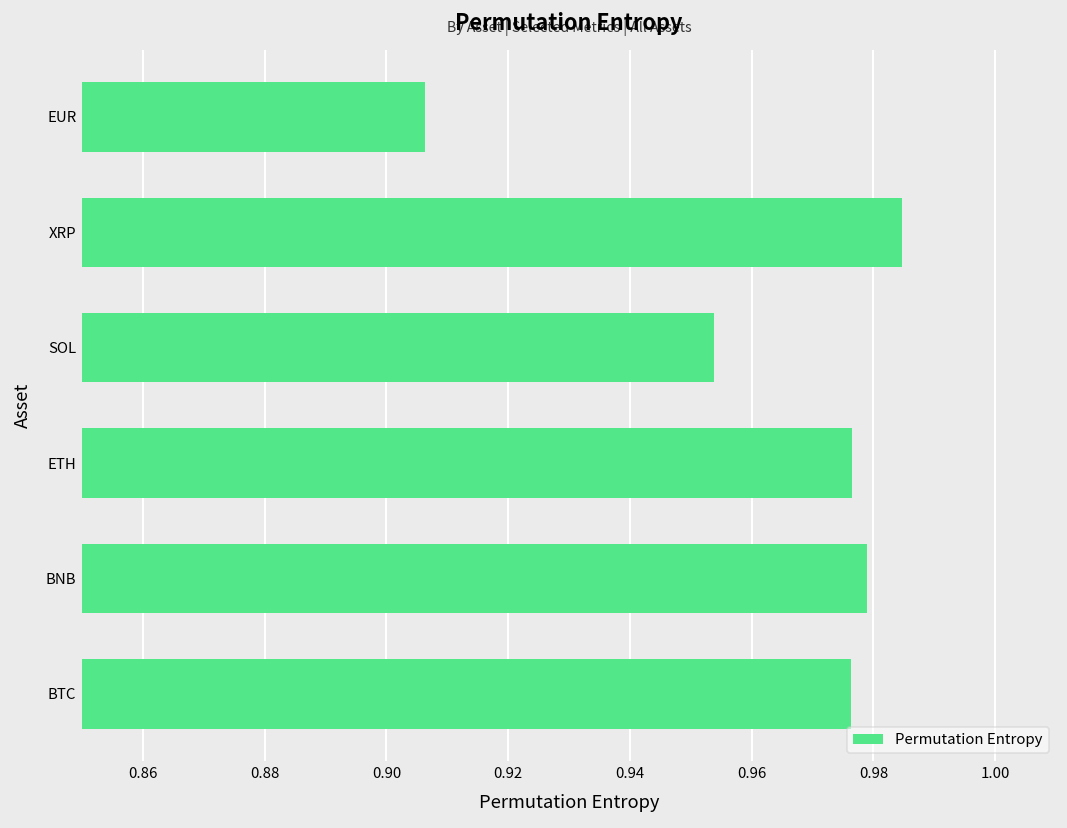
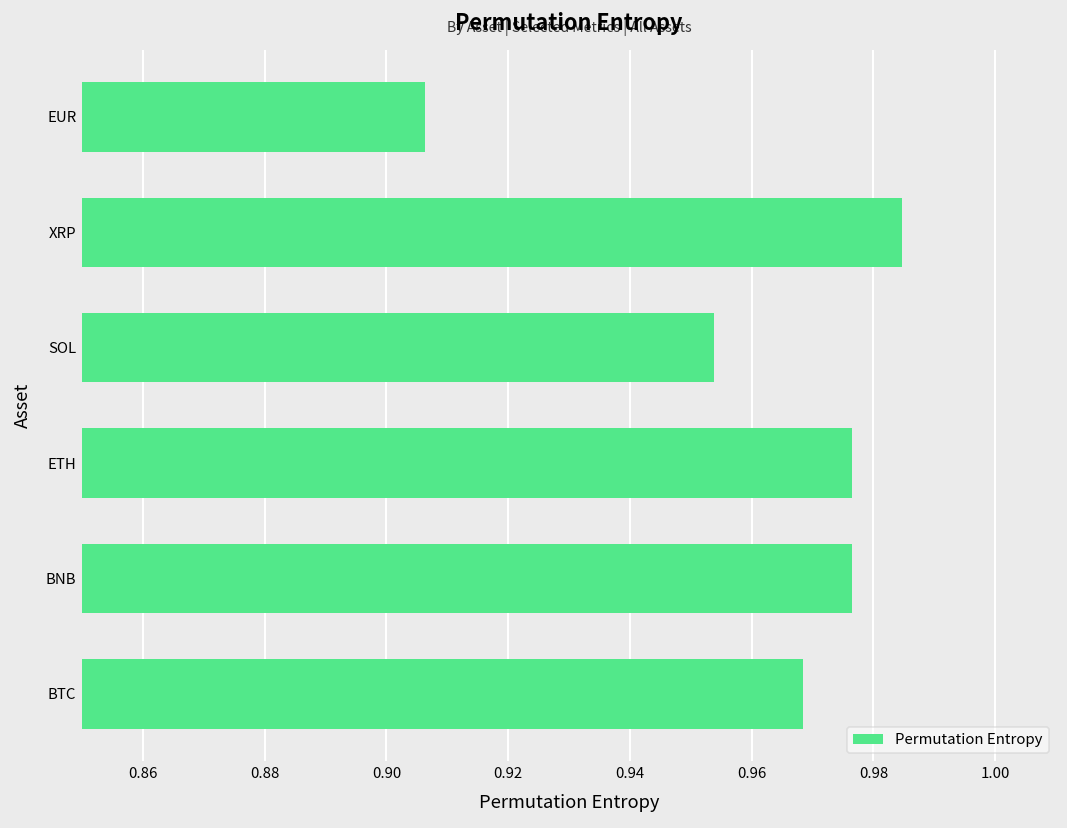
BNB: 0.979 -> 0.976
BTC: 0.976 -> 0.968
